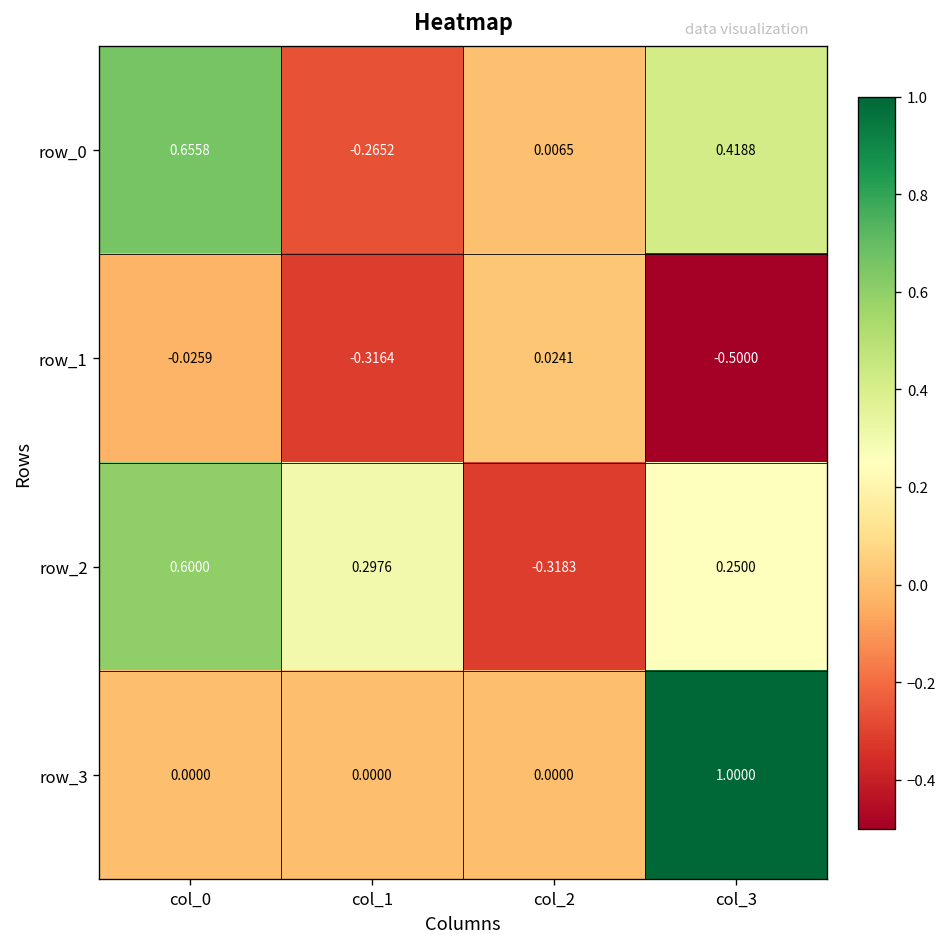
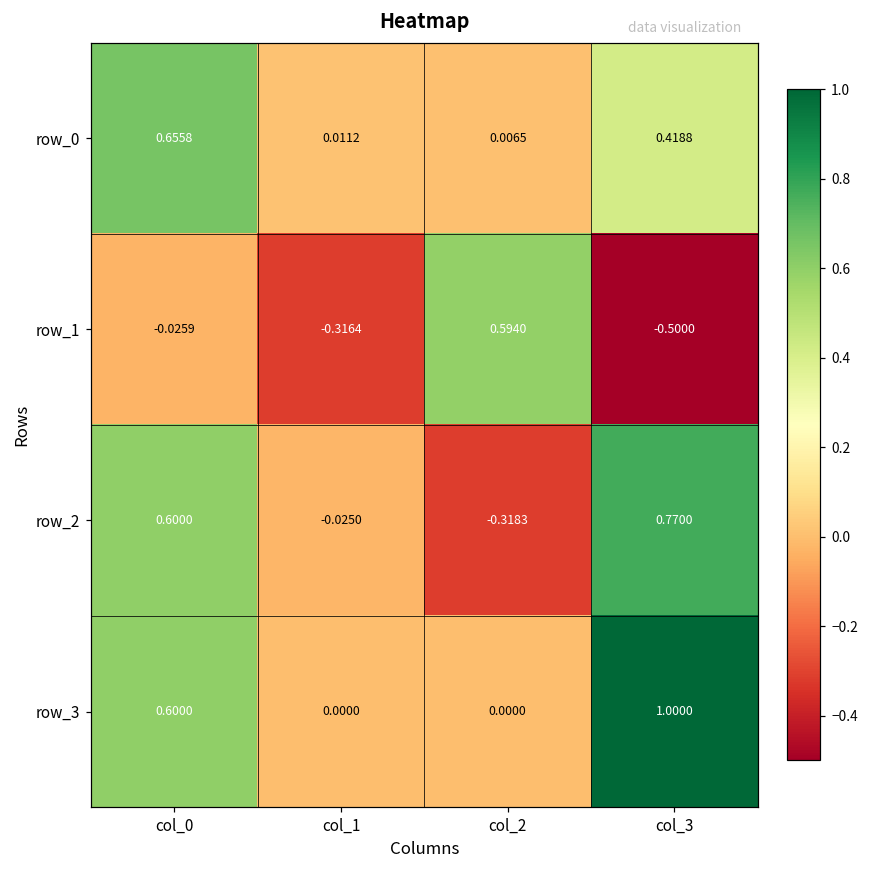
row_0, col_1: -0.2652 -> 0.0112
row_1, col_2: 0.0241 -> 0.5940
row_2, col_1: 0.2976 -> -0.0250
row_2, col_3: 0.2500 -> 0.7700
row_3, col_0: 0.0000 -> 0.6000
